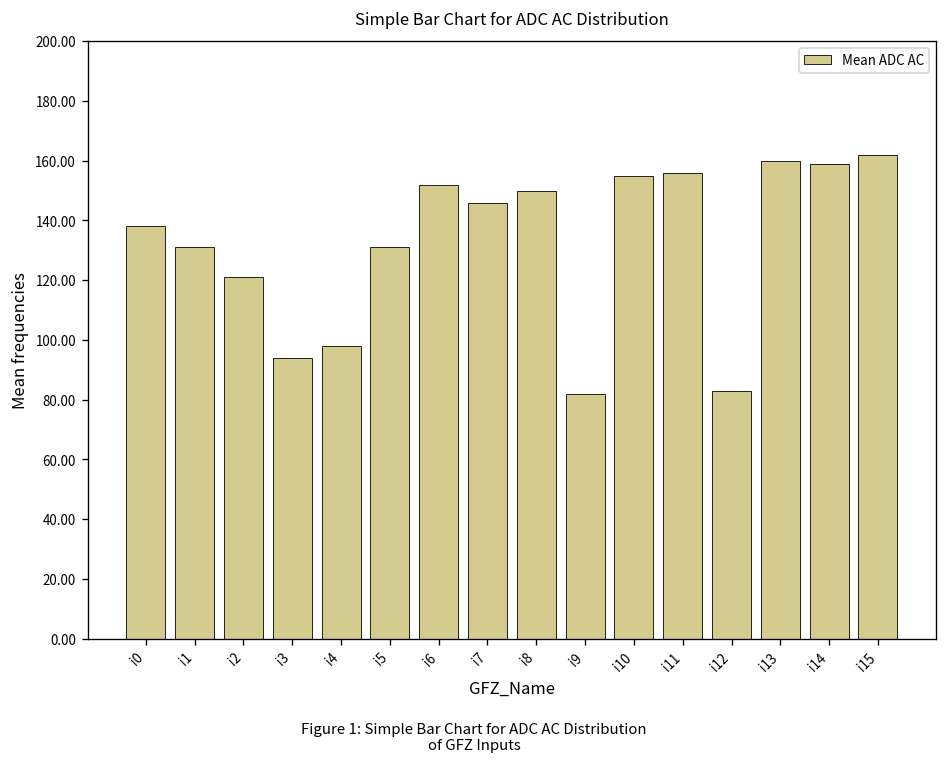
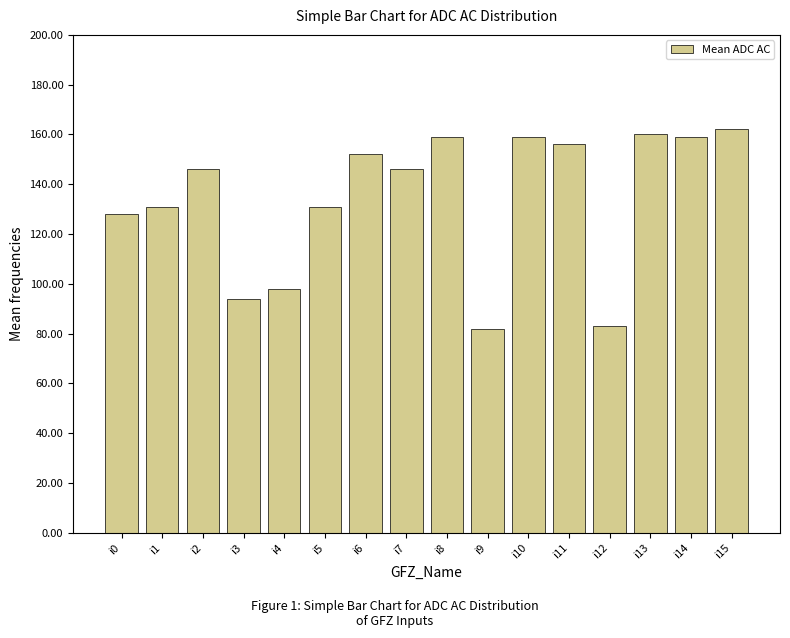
i0: 138 -> 128
i2: 121 -> 146
i8: 150 -> 159
i10: 155 -> 159
